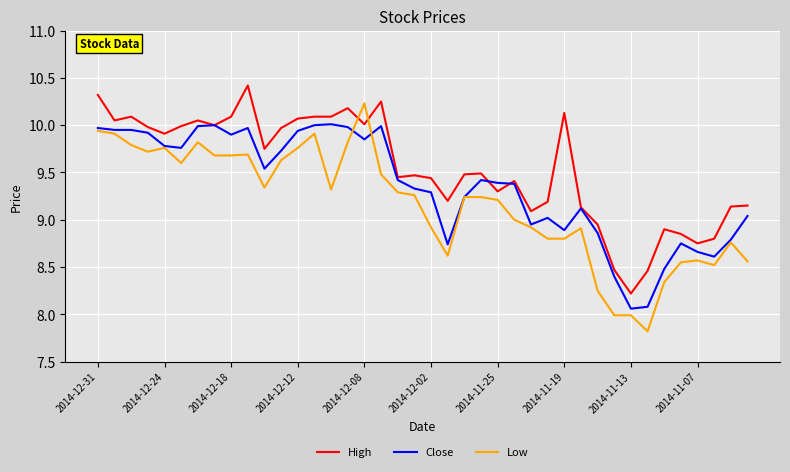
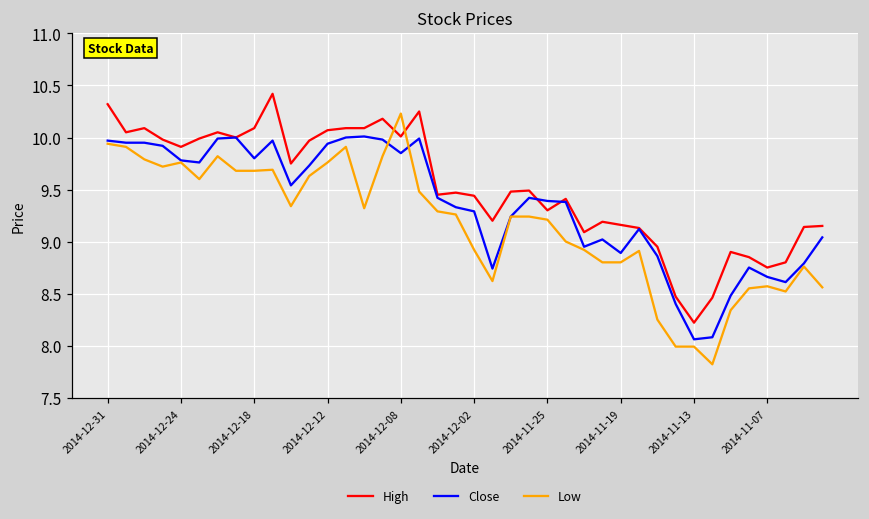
Close, 2014-12-18: 9.9 -> 9.8
High, 2014-11-19: 10.1 -> 9.2
